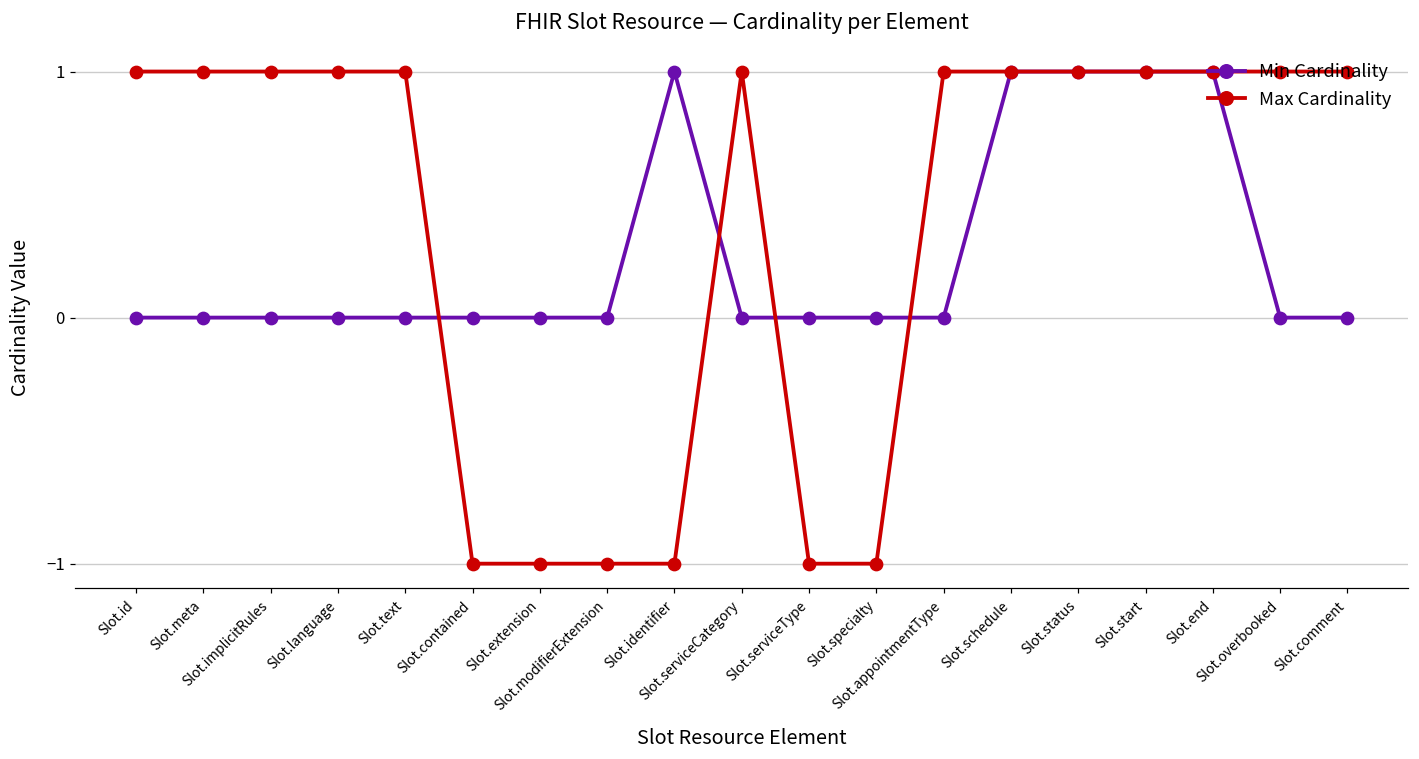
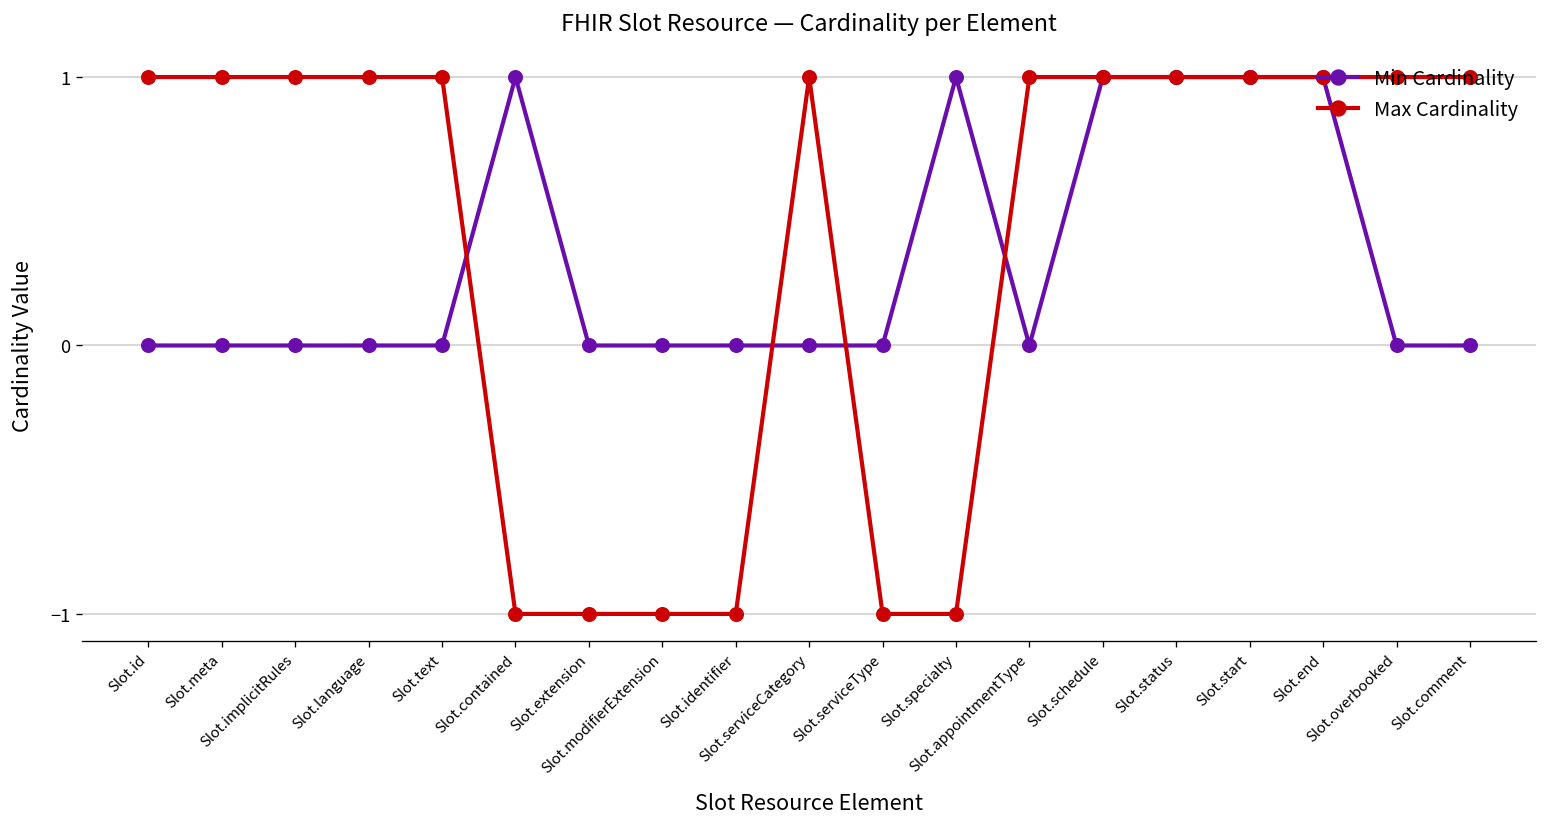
Min Cardinality, Slot.contained: 0 -> 1
Min Cardinality, Slot.identifier: 1 -> 0
Min Cardinality, Slot.specialty: 0 -> 1
